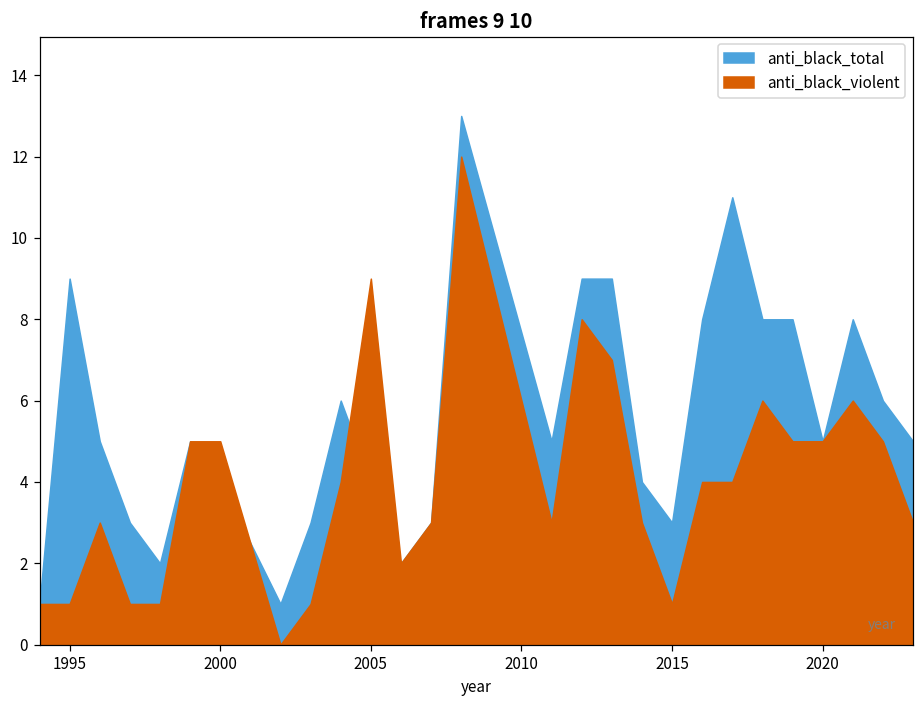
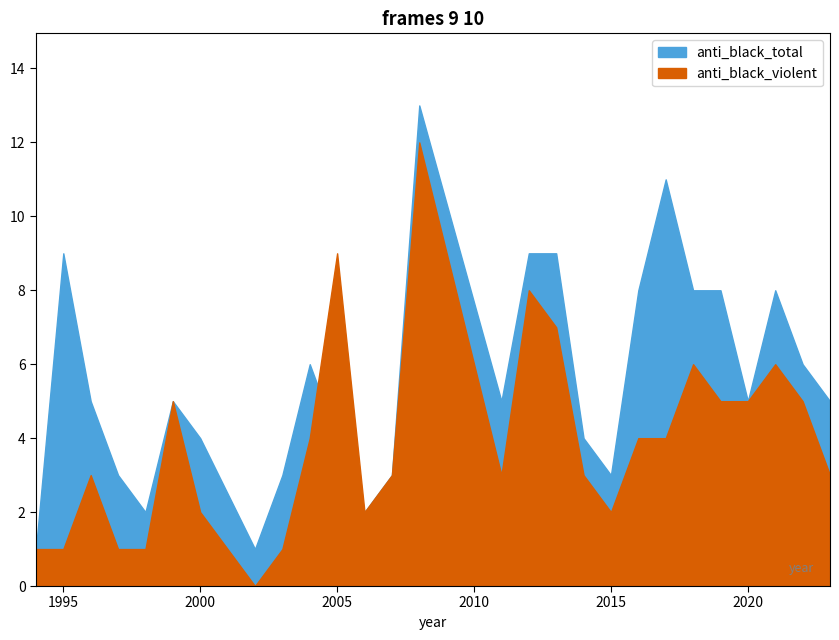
anti_black_violent, 2000: 5 -> 2
anti_black_violent, 2015: 1 -> 2
